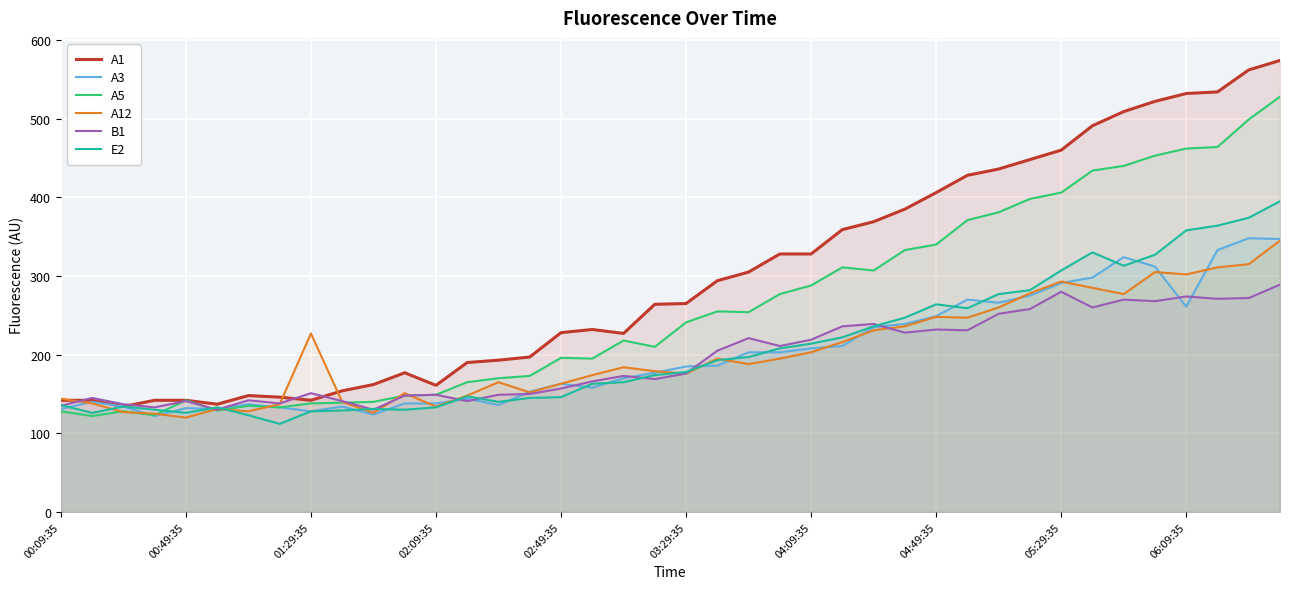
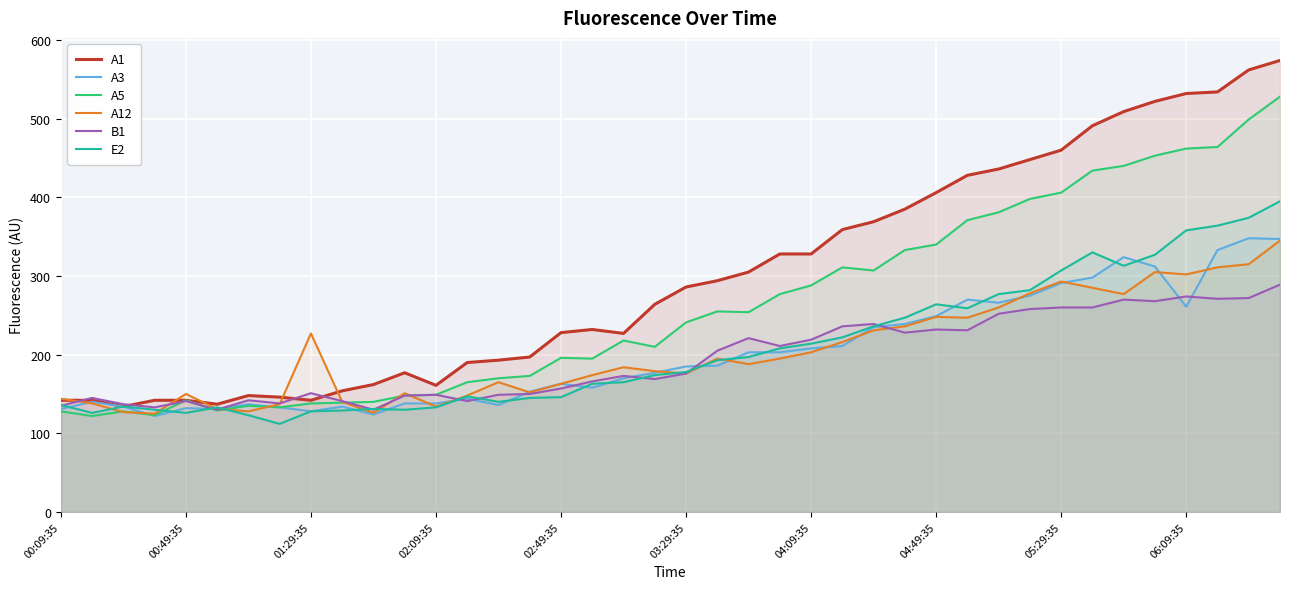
A12, 00:49:35: 120 -> 150
A1, 03:29:35: 270 -> 290
B1, 05:29:35: 280 -> 260
